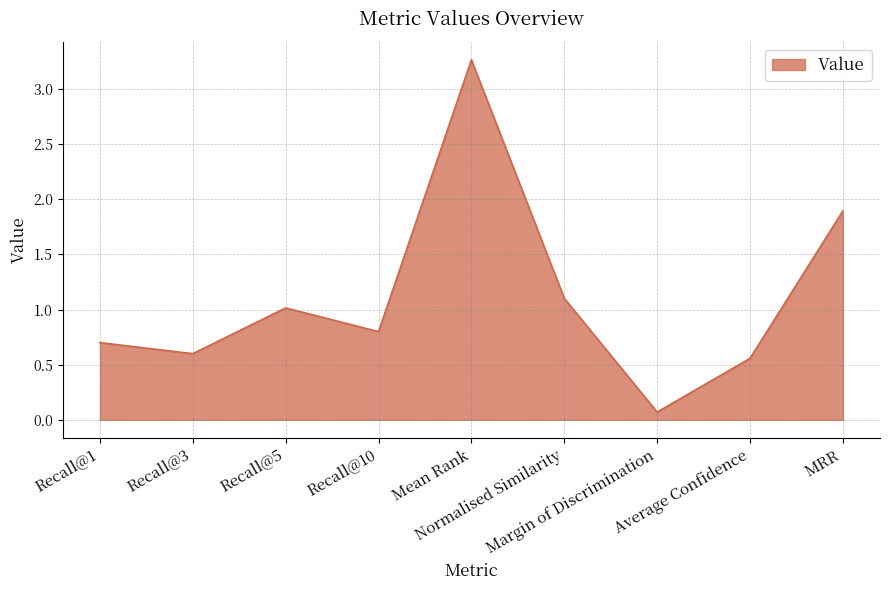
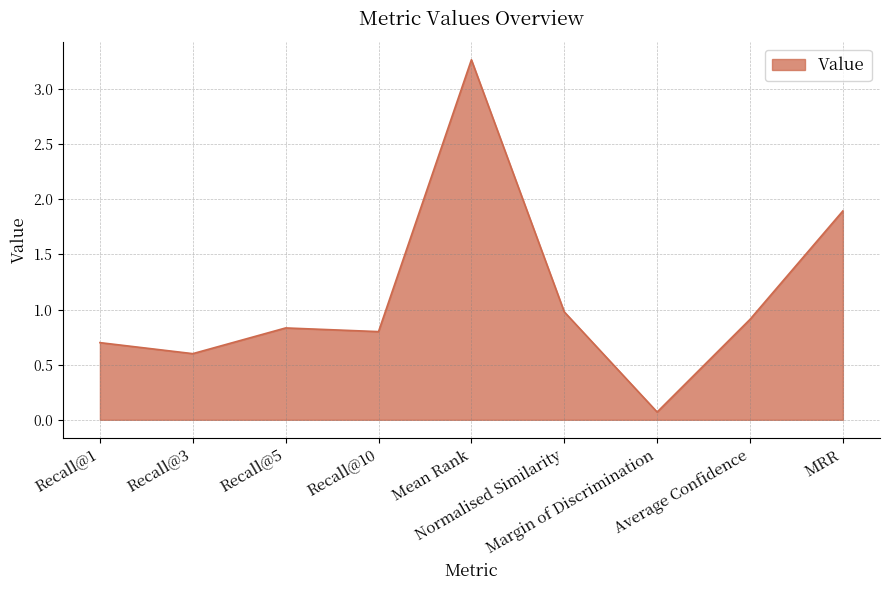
Recall@5: 1.01 -> 0.83
Normalised Similarity: 1.10 -> 0.98
Average Confidence: 0.56 -> 0.91
